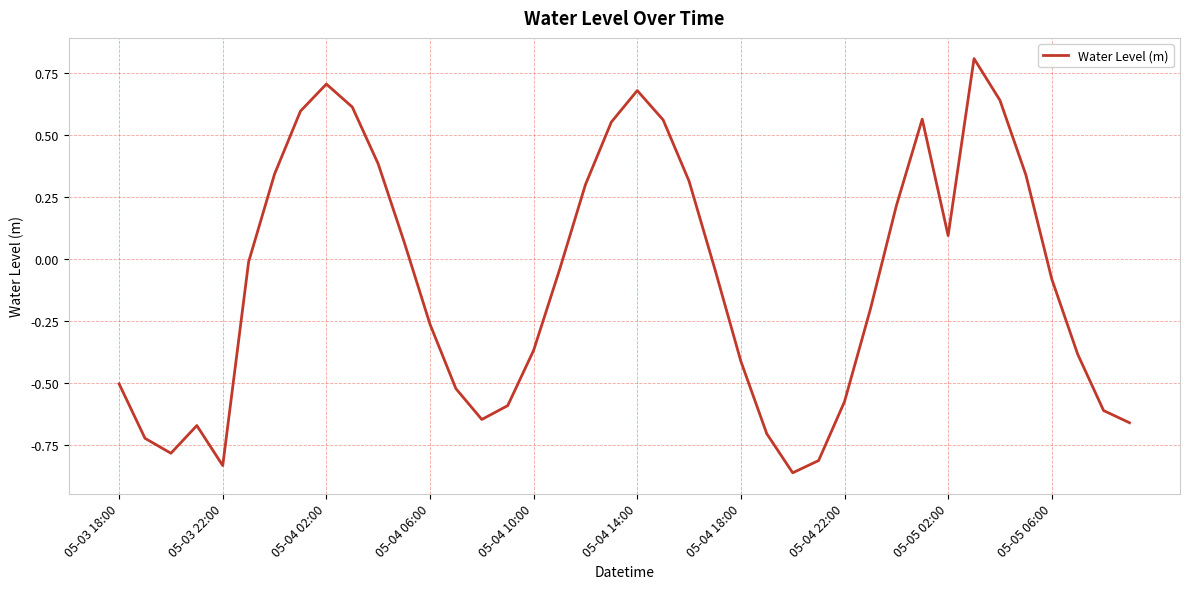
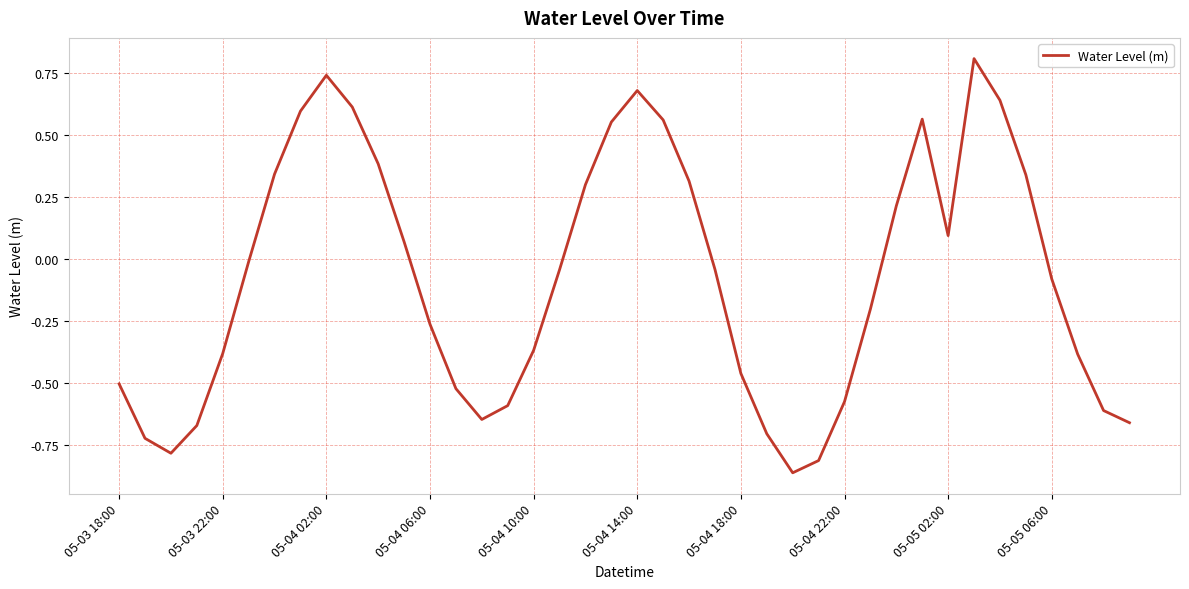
05-03 22:00: -0.83 -> -0.38
05-04 02:00: 0.71 -> 0.74
05-04 18:00: -0.41 -> -0.46
